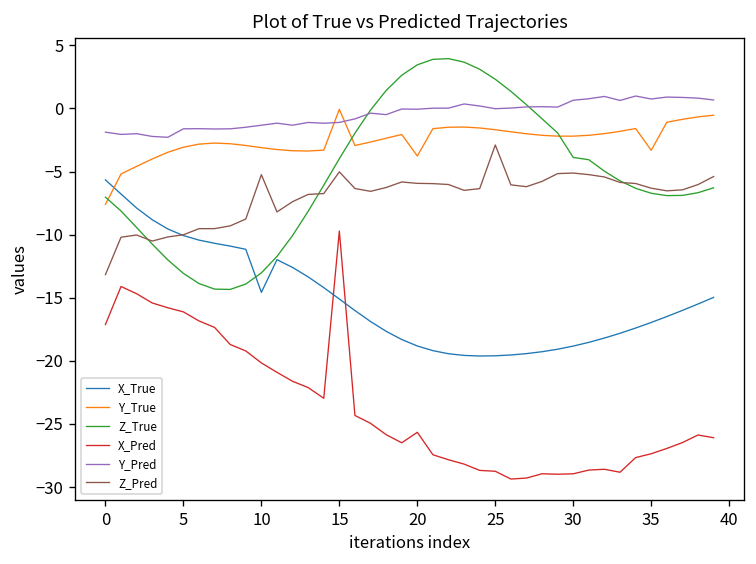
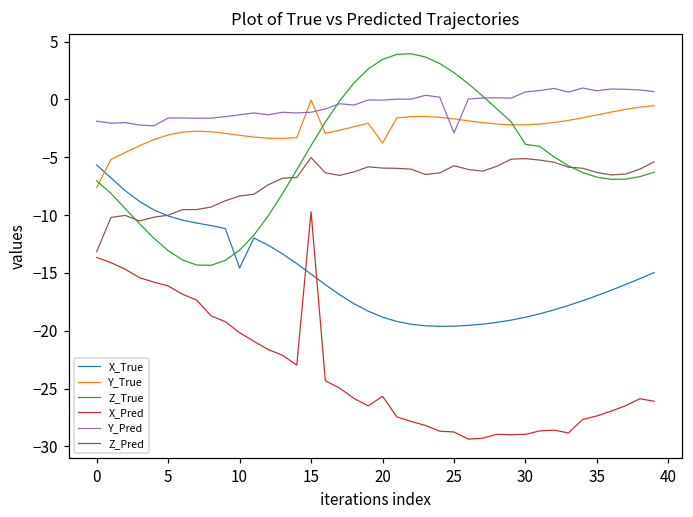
X_Pred, 0: -17.1 -> -13.7
Z_Pred, 10: -5.2 -> -8.3
Y_Pred, 25: 0.0 -> -2.9
Z_Pred, 25: -2.9 -> -5.7
Y_True, 35: -3.3 -> -1.3
